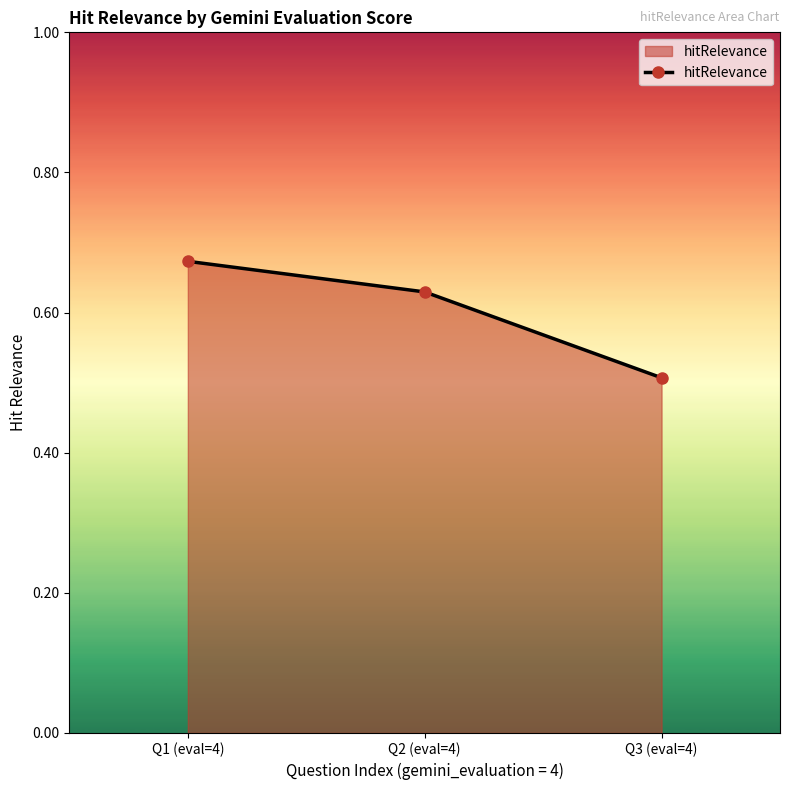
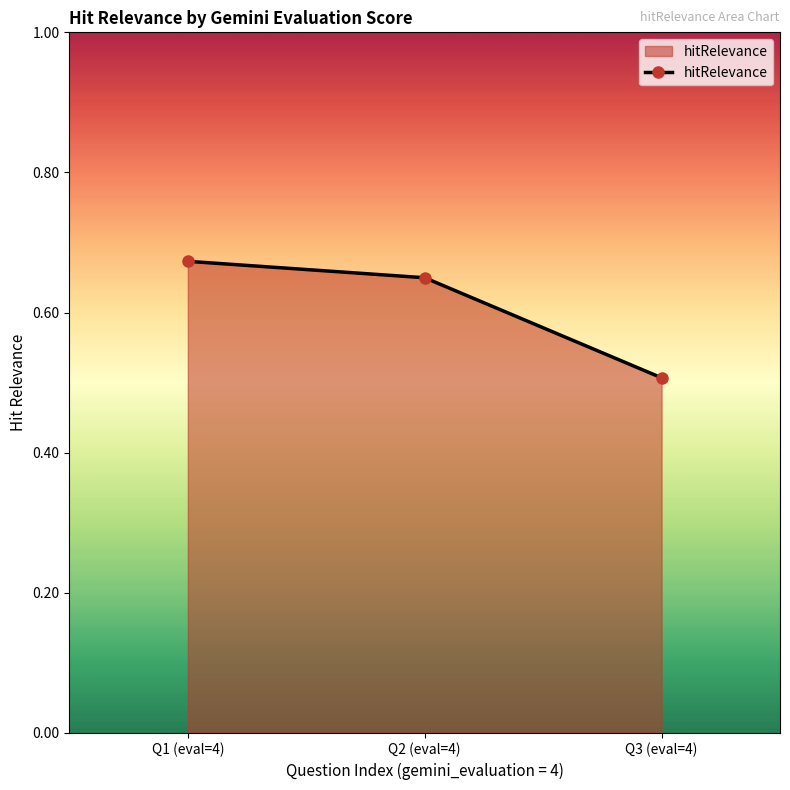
Q2 (eval=4): 0.63 -> 0.65
